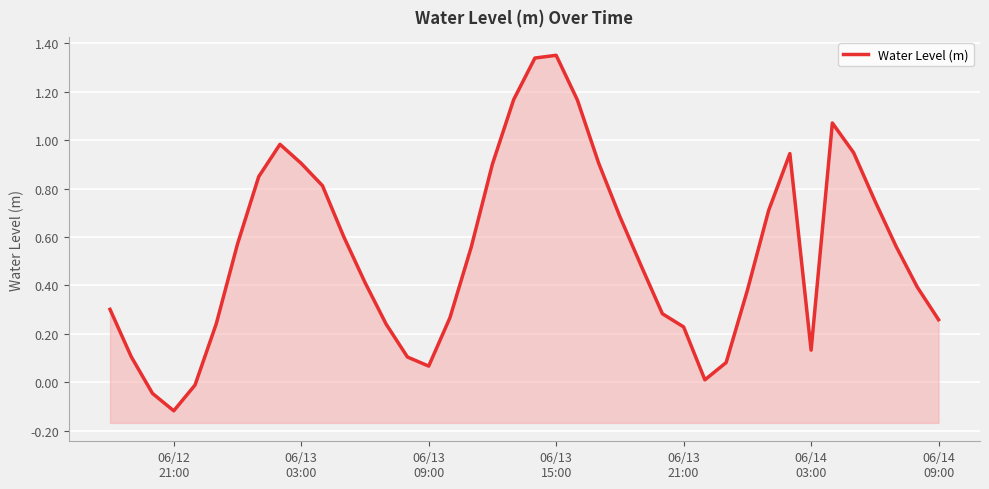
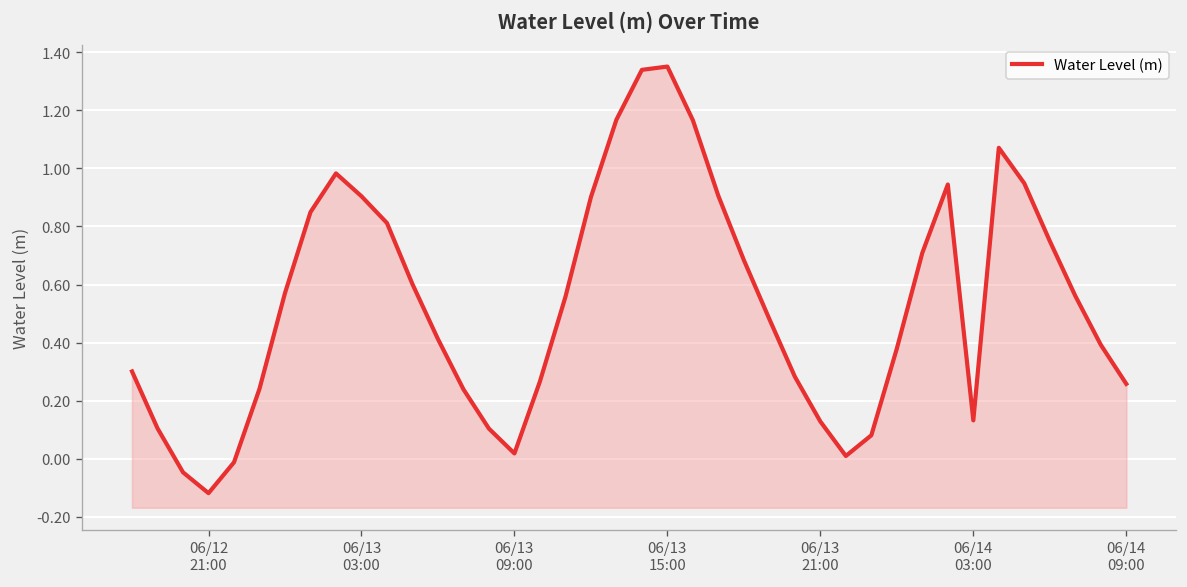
06/13 09:00: 0.07 -> 0.02
06/13 21:00: 0.23 -> 0.13
